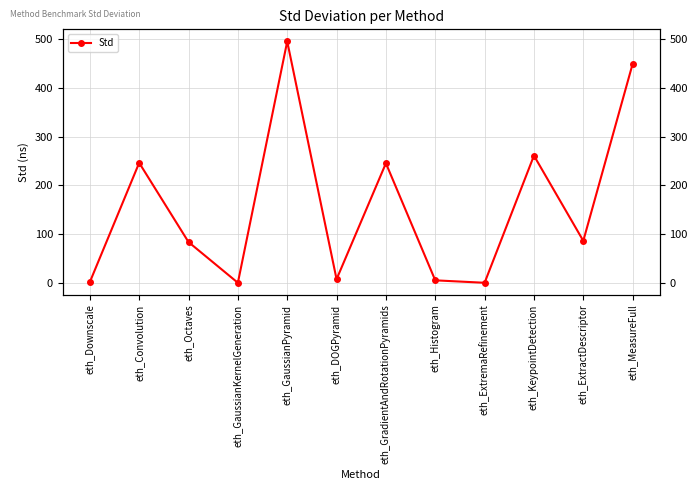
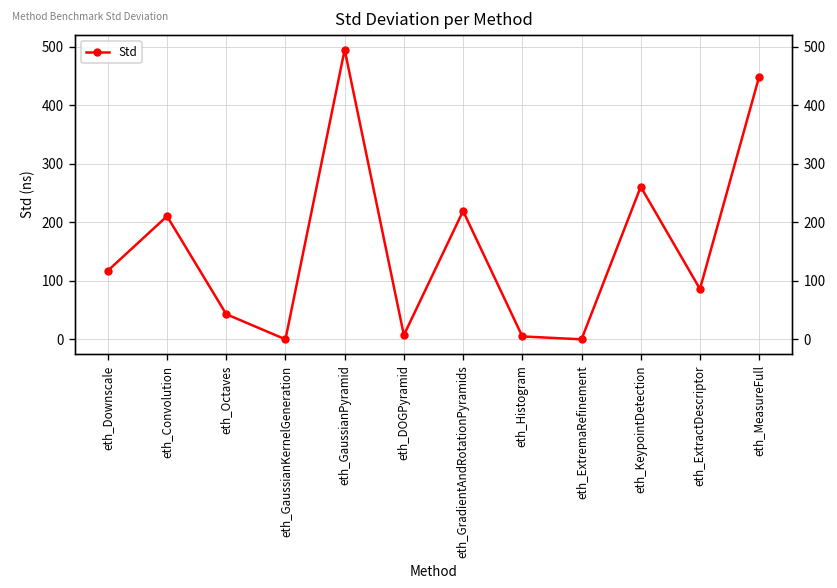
eth_Downscale: 0 -> 120
eth_Convolution: 250 -> 210
eth_Octaves: 80 -> 40
eth_GradientAndRotationPyramids: 250 -> 220
